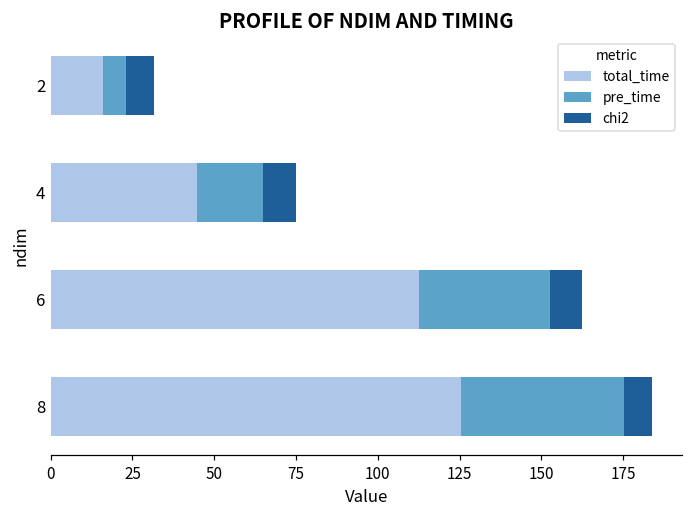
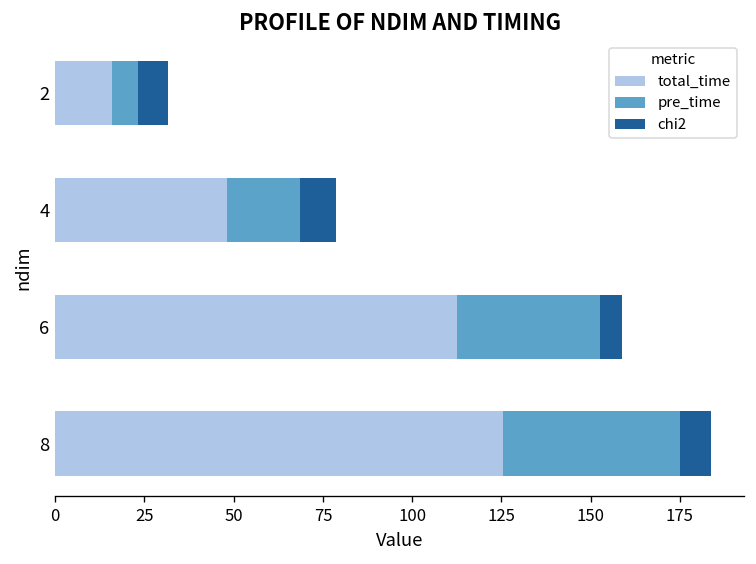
total_time, 4: 45 -> 48
chi2, 6: 10 -> 6
